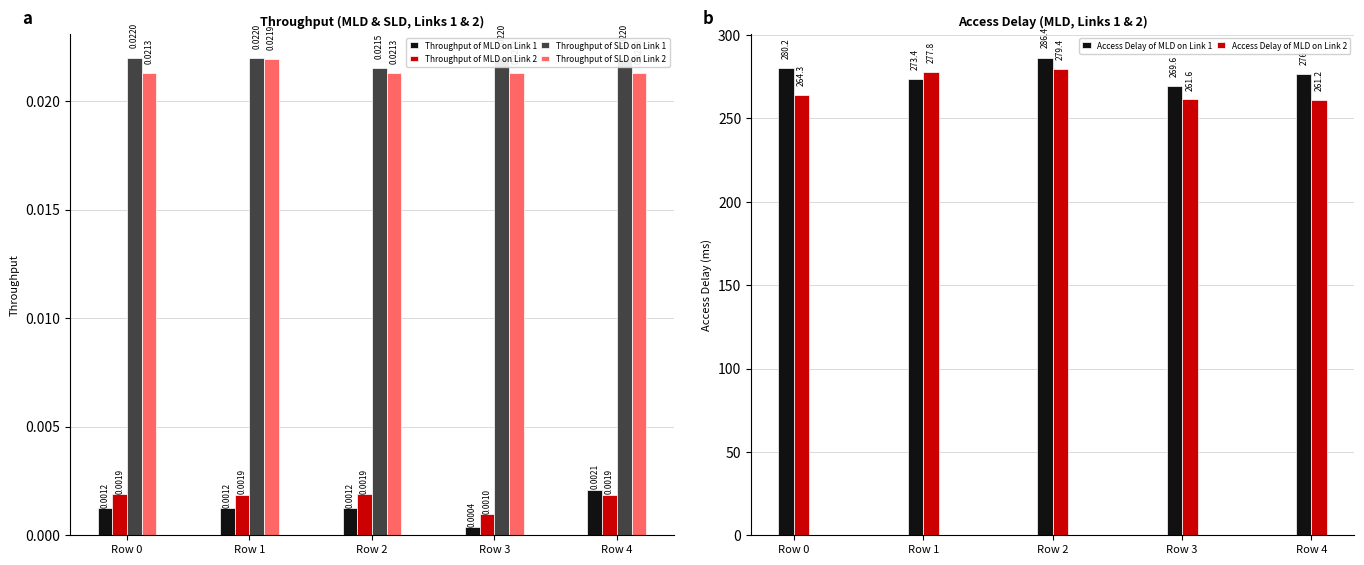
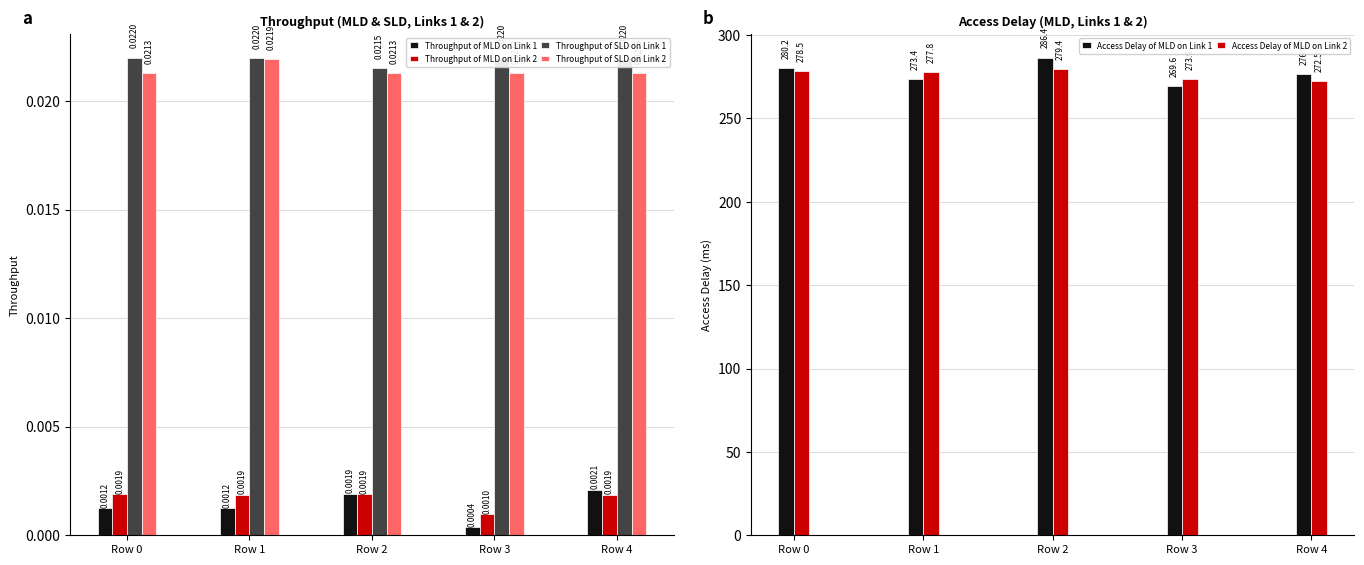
Throughput (MLD & SLD, Links 1 & 2), Throughput of MLD on Link 1, Row 2: 0.0012 -> 0.0019
Access Delay (MLD, Links 1 & 2), Access Delay of MLD on Link 2, Row 0: 264.3 -> 278.5
Access Delay (MLD, Links 1 & 2), Access Delay of MLD on Link 2, Row 3: 262 -> 274
Access Delay (MLD, Links 1 & 2), Access Delay of MLD on Link 2, Row 4: 261 -> 272
